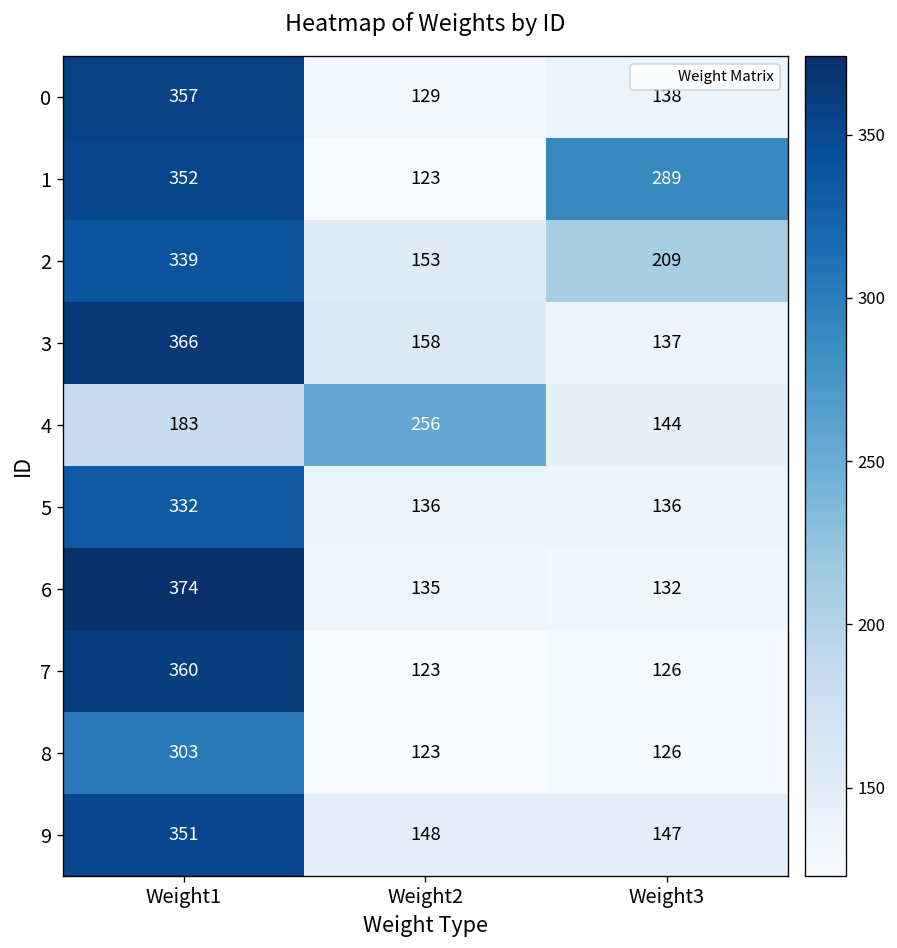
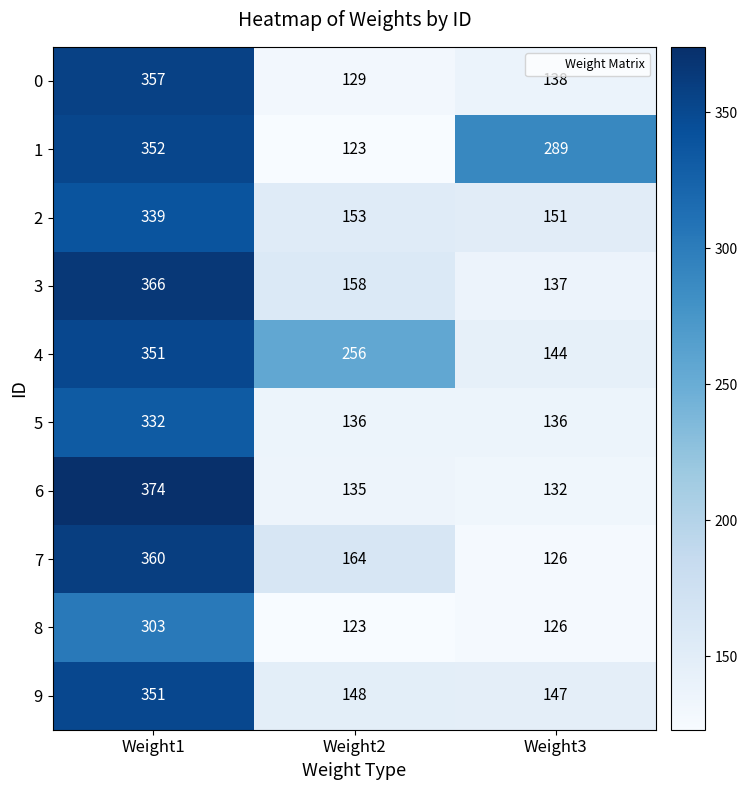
2, Weight3: 209 -> 151
4, Weight1: 183 -> 351
7, Weight2: 123 -> 164
